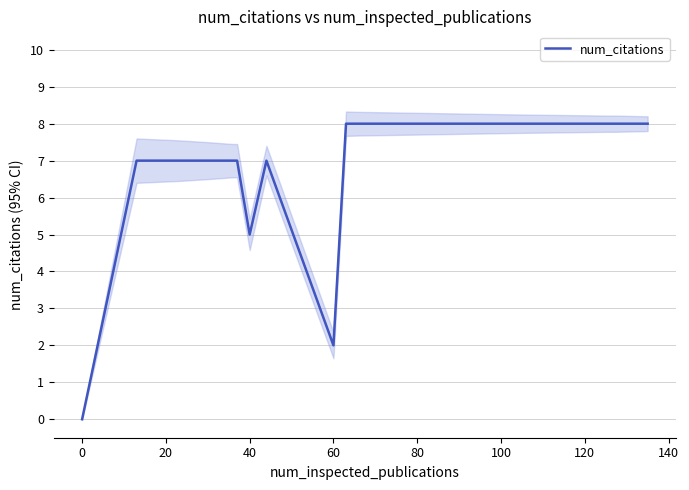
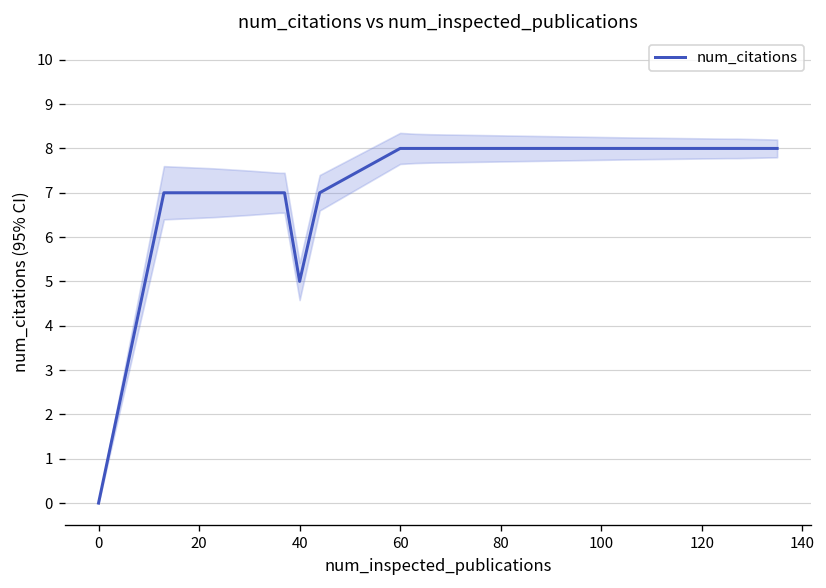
num_citations, 60: 2 -> 8
